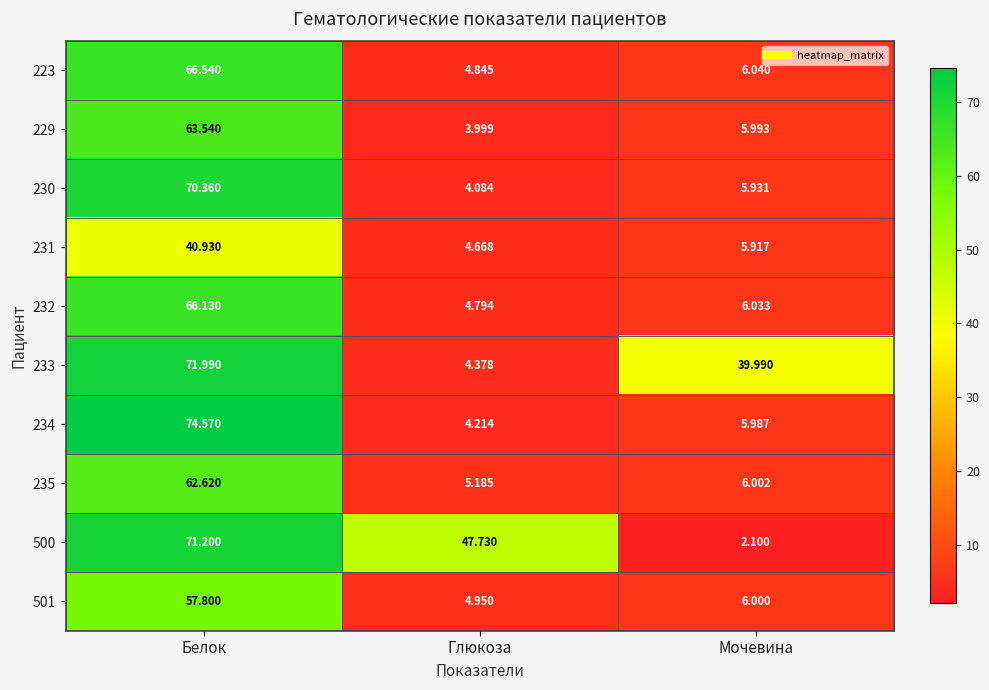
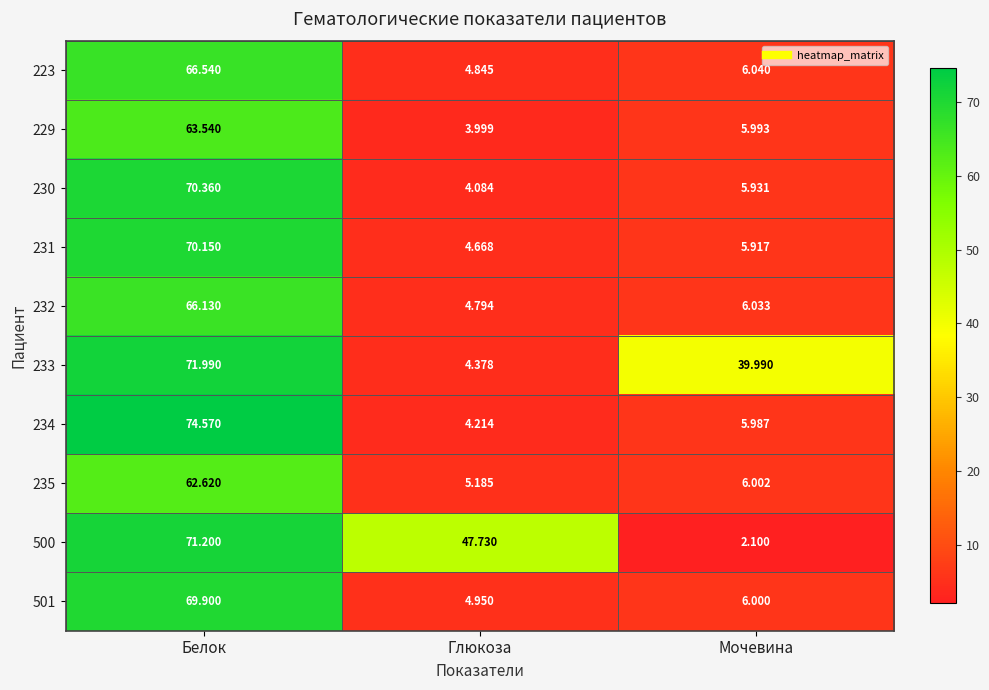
231, Белок: 40.930 -> 70.150
501, Белок: 57.800 -> 69.900
